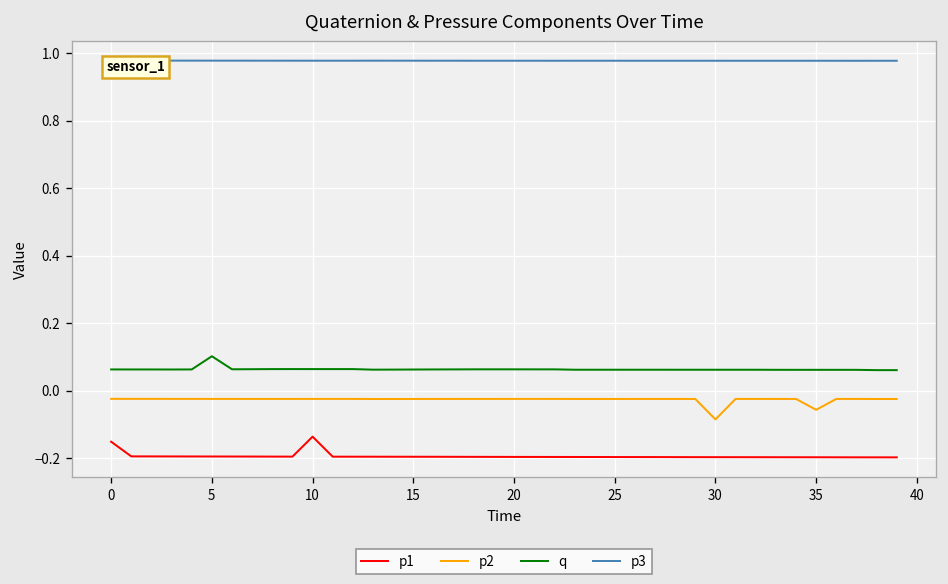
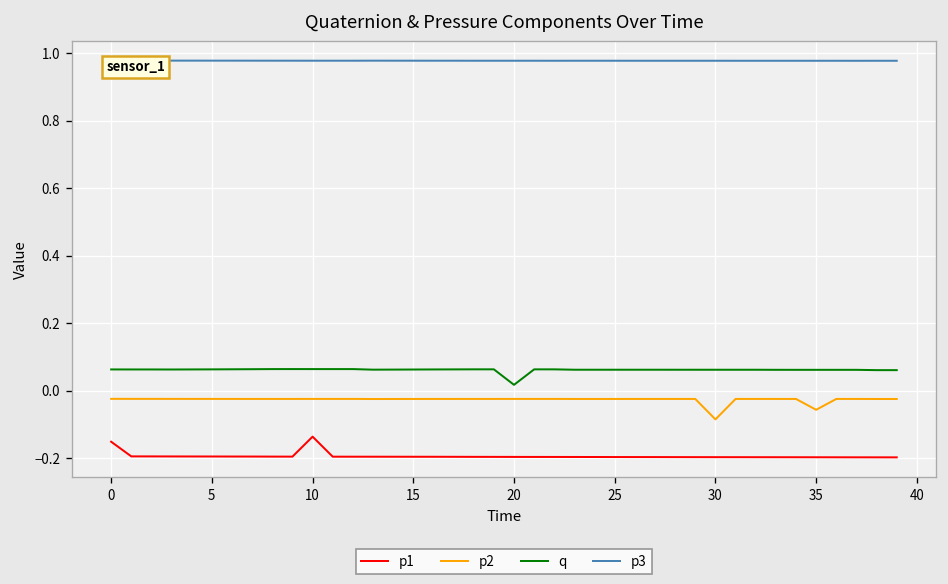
q, 5: 0.10 -> 0.06
q, 20: 0.06 -> 0.02
